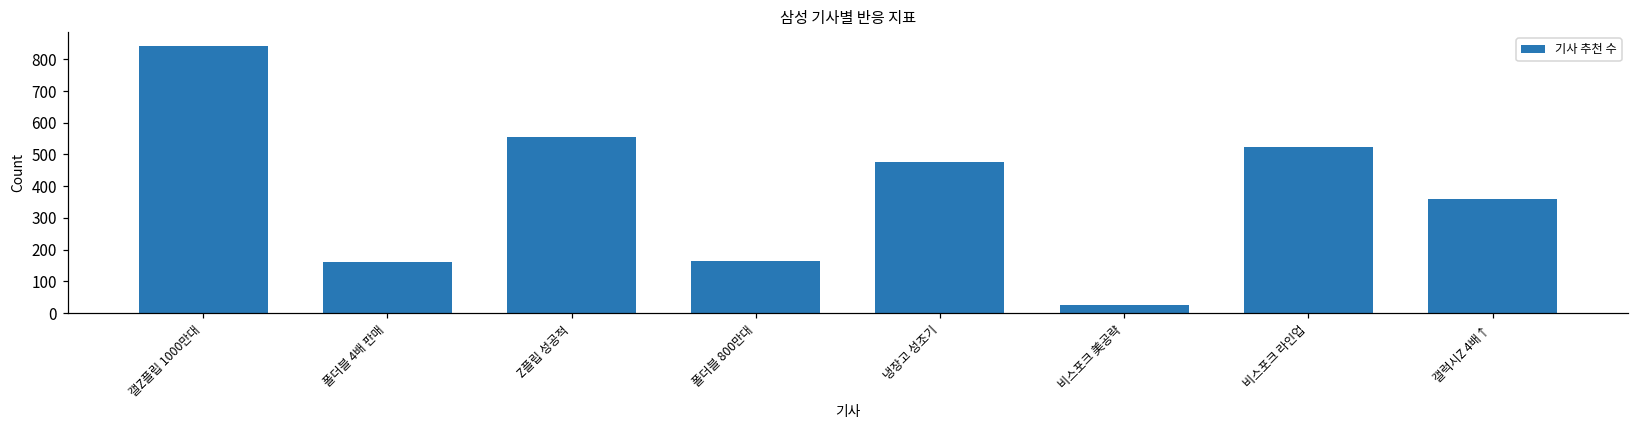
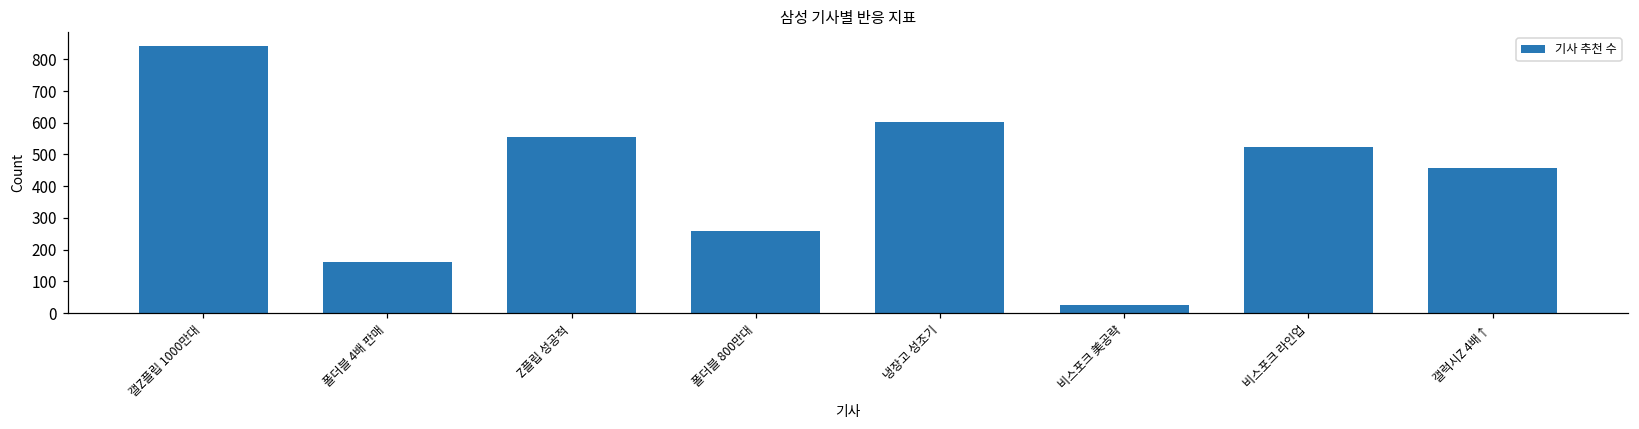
폴더블 800만대: 160 -> 260
냉장고 성조기: 480 -> 600
갤럭시Z 4배↑: 360 -> 460
